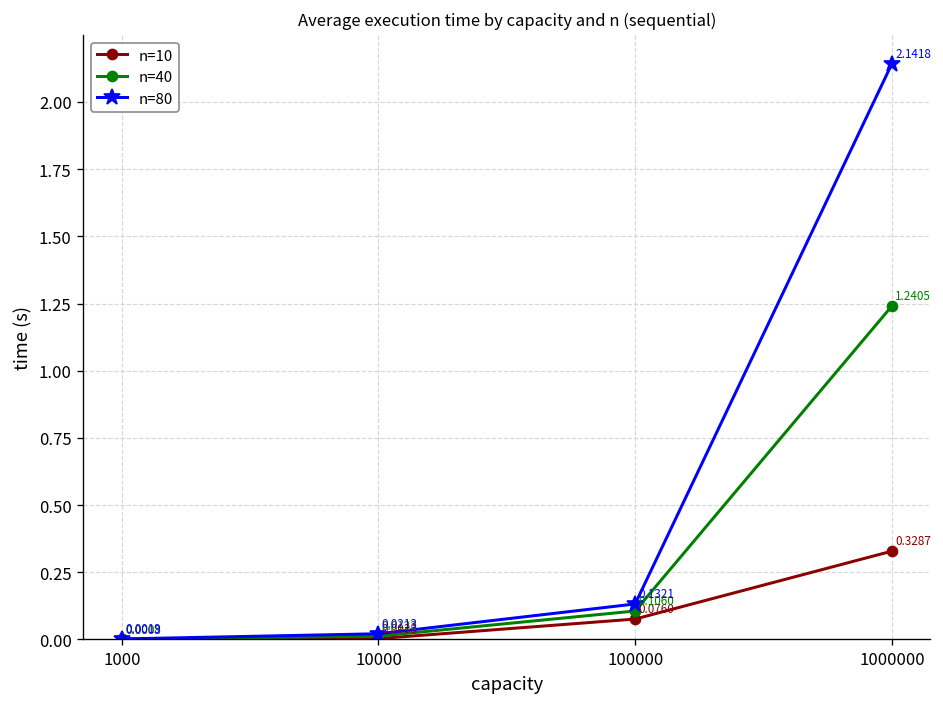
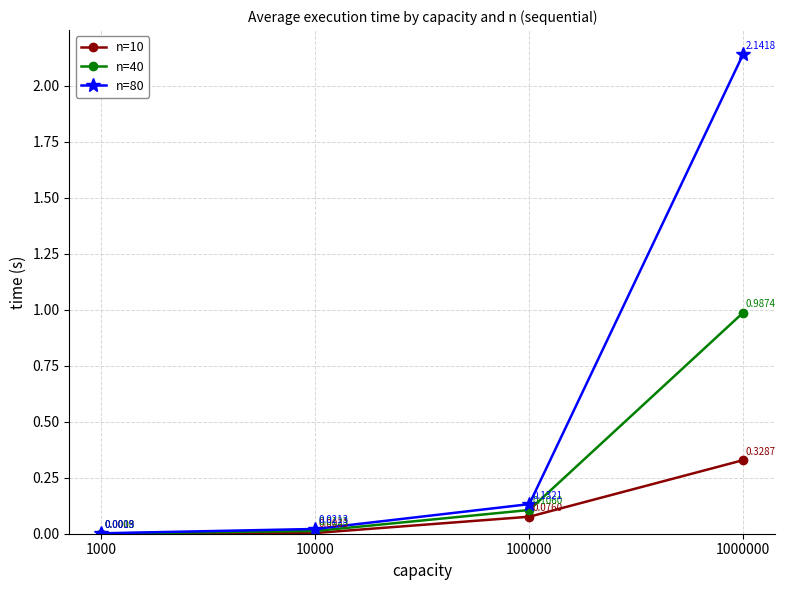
n=40, 1000000: 1.2405 -> 0.9874
